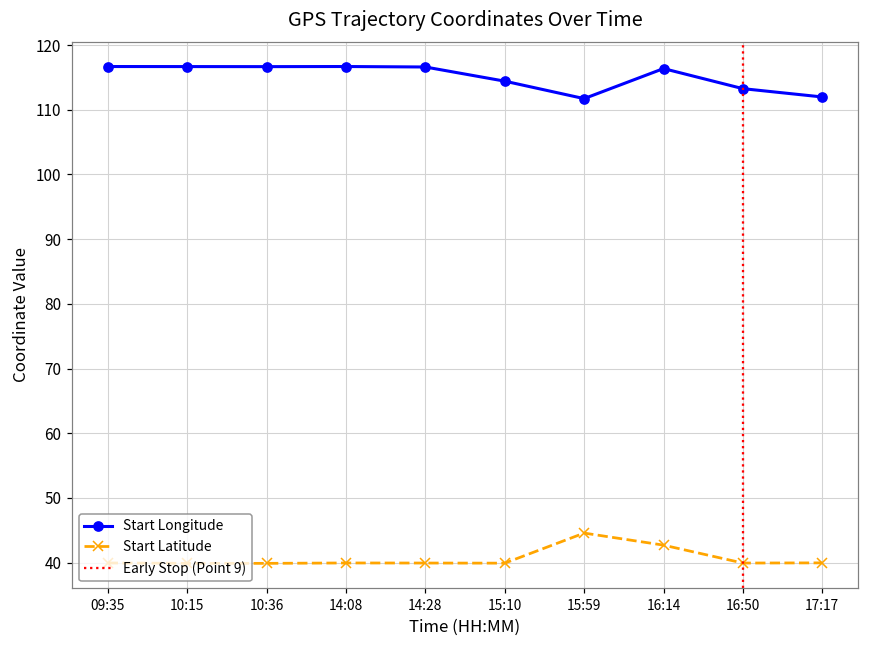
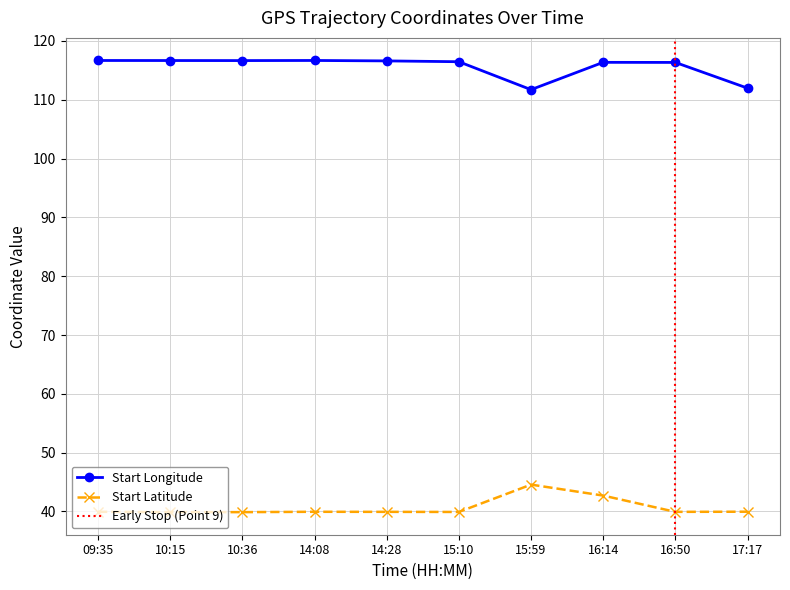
Start Longitude, 15:10: 114 -> 116
Start Longitude, 16:50: 113 -> 116
